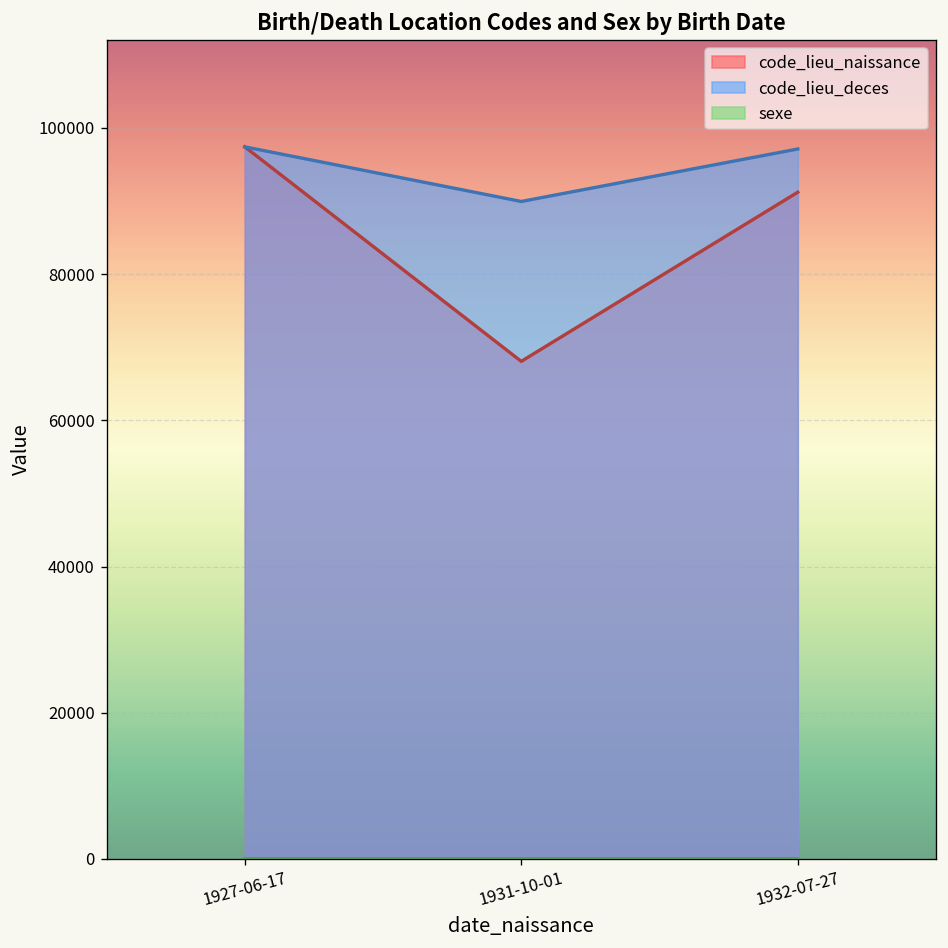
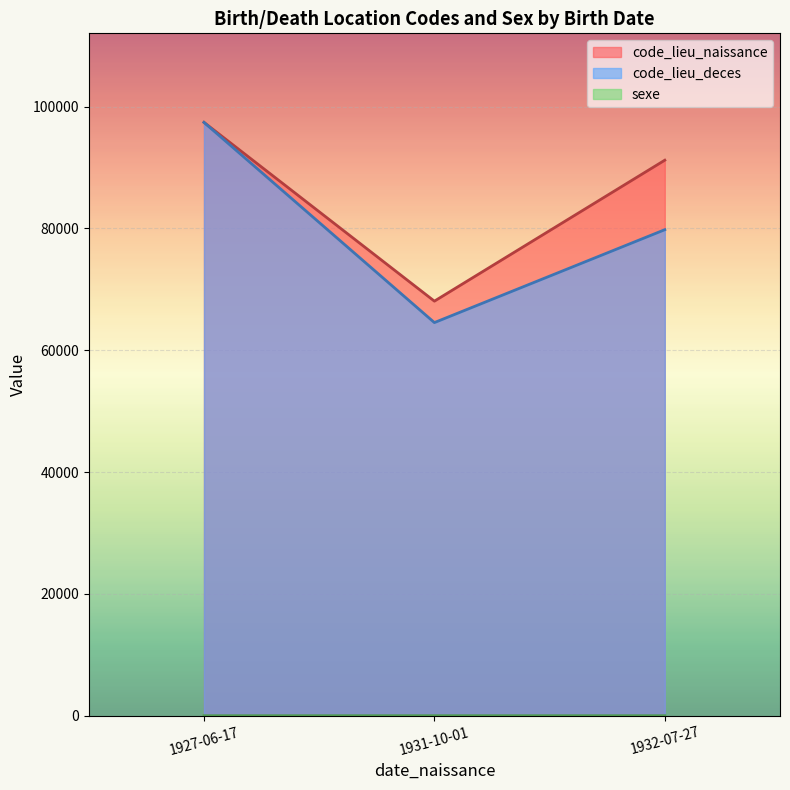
code_lieu_deces, 1931-10-01: 90000 -> 65000
code_lieu_deces, 1932-07-27: 97000 -> 80000
